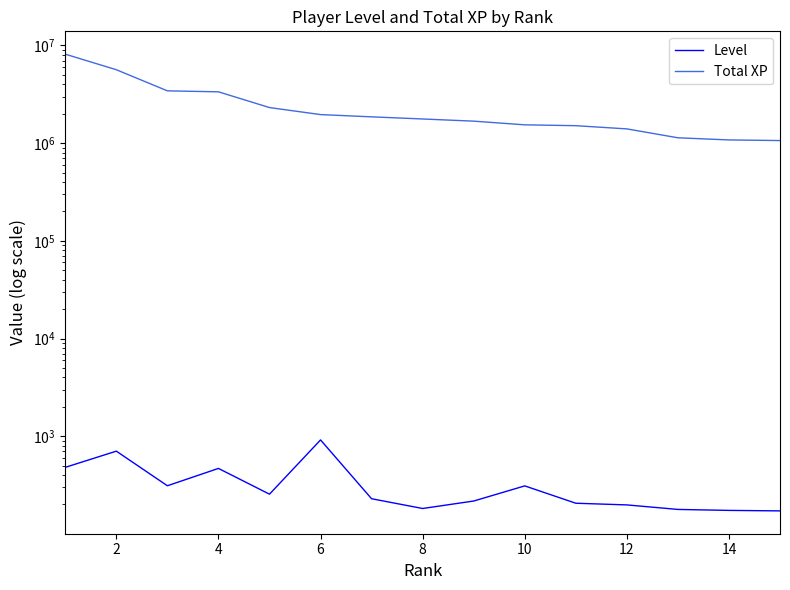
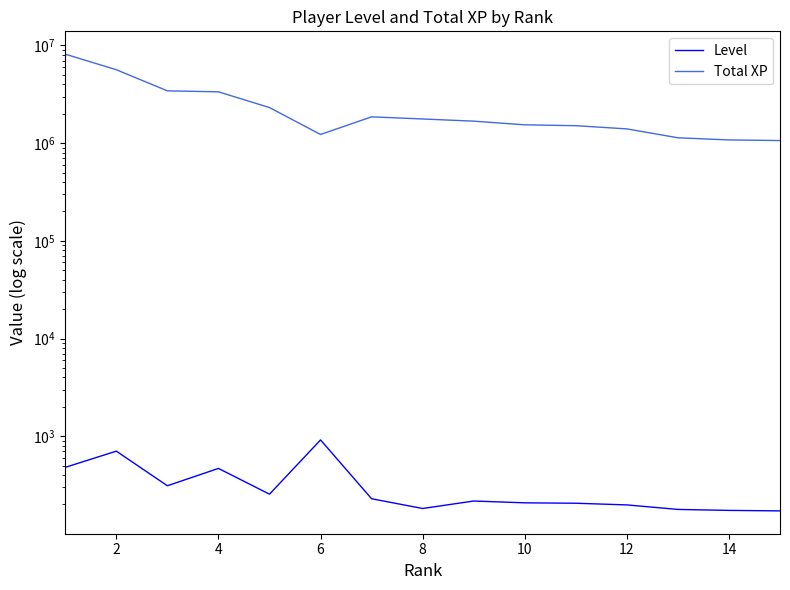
Total XP, 6: 2000000 -> 1200000
Level, 10: 310 -> 210
